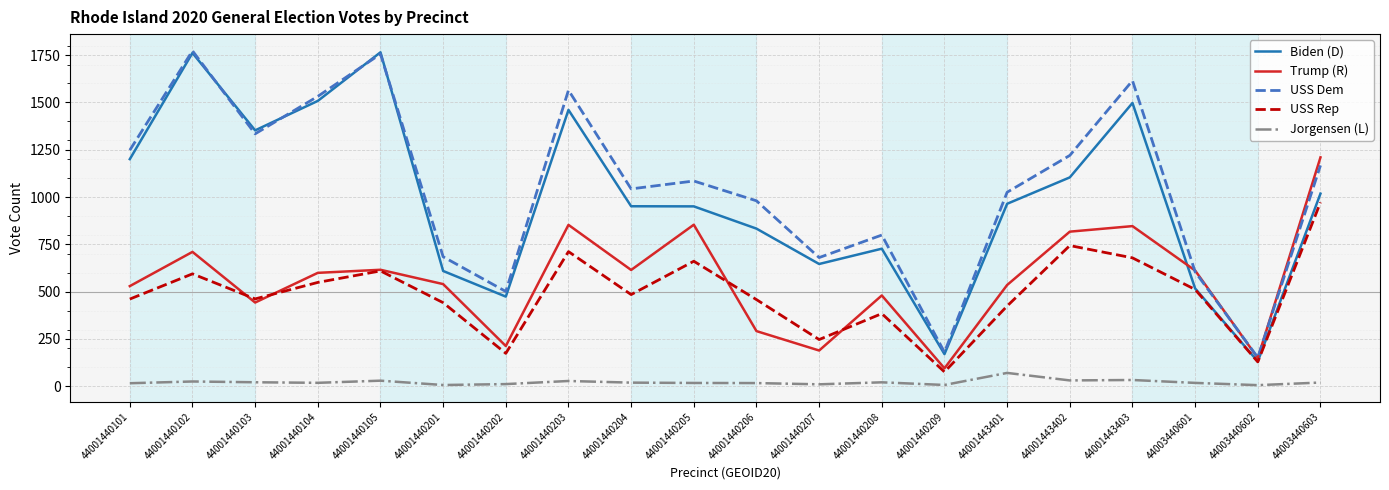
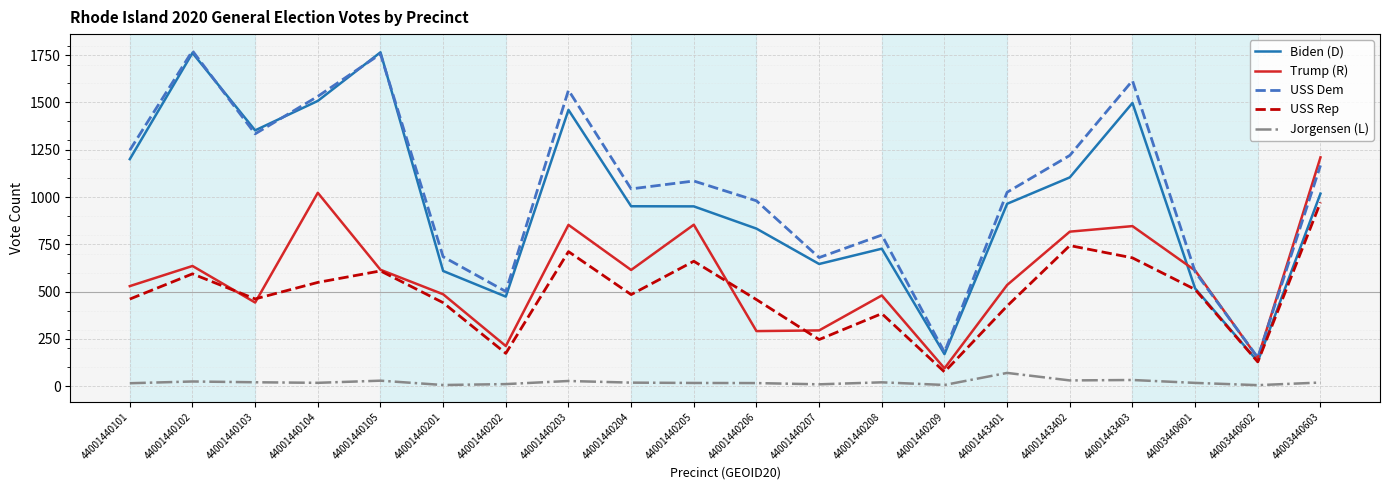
Trump (R), 44001440102: 710 -> 640
Trump (R), 44001440104: 600 -> 1020
Trump (R), 44001440201: 540 -> 490
Trump (R), 44001440207: 190 -> 300
